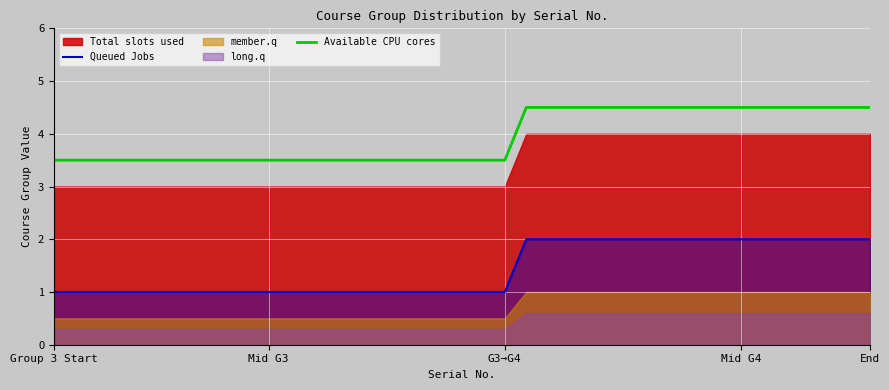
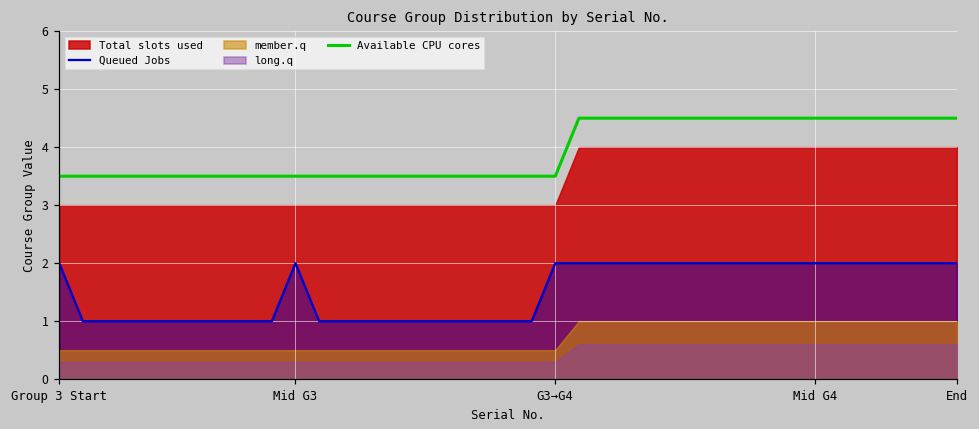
Queued Jobs, Group 3 Start: 1 -> 2
Queued Jobs, Mid G3: 1 -> 2
Queued Jobs, G3→G4: 1 -> 2
